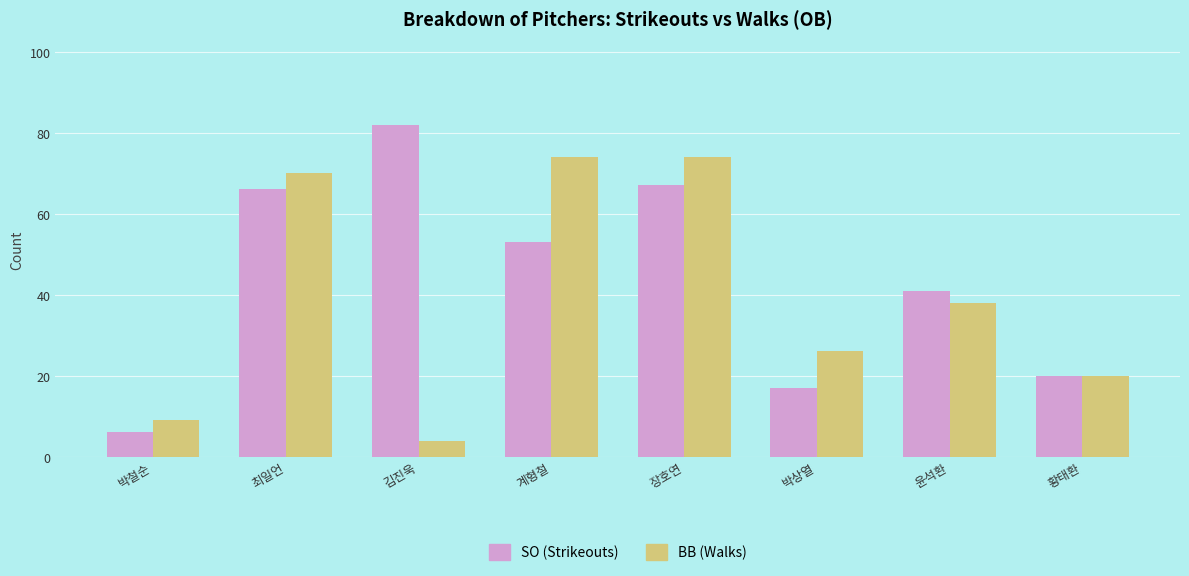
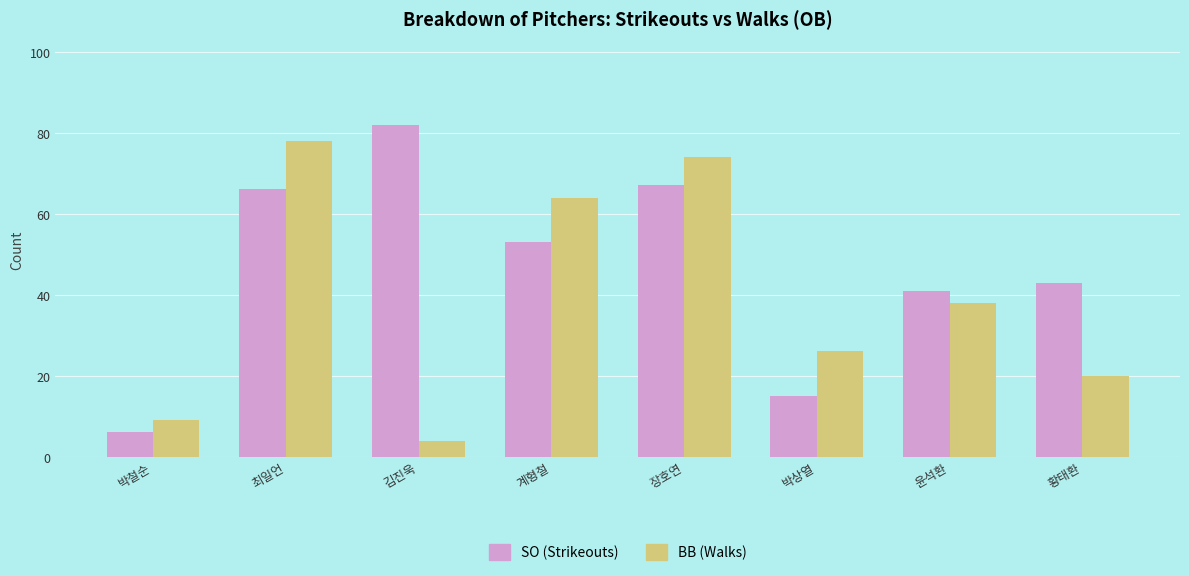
BB (Walks), 최일언: 70 -> 78
BB (Walks), 계형철: 74 -> 64
SO (Strikeouts), 박상열: 17 -> 15
SO (Strikeouts), 황태환: 20 -> 43
